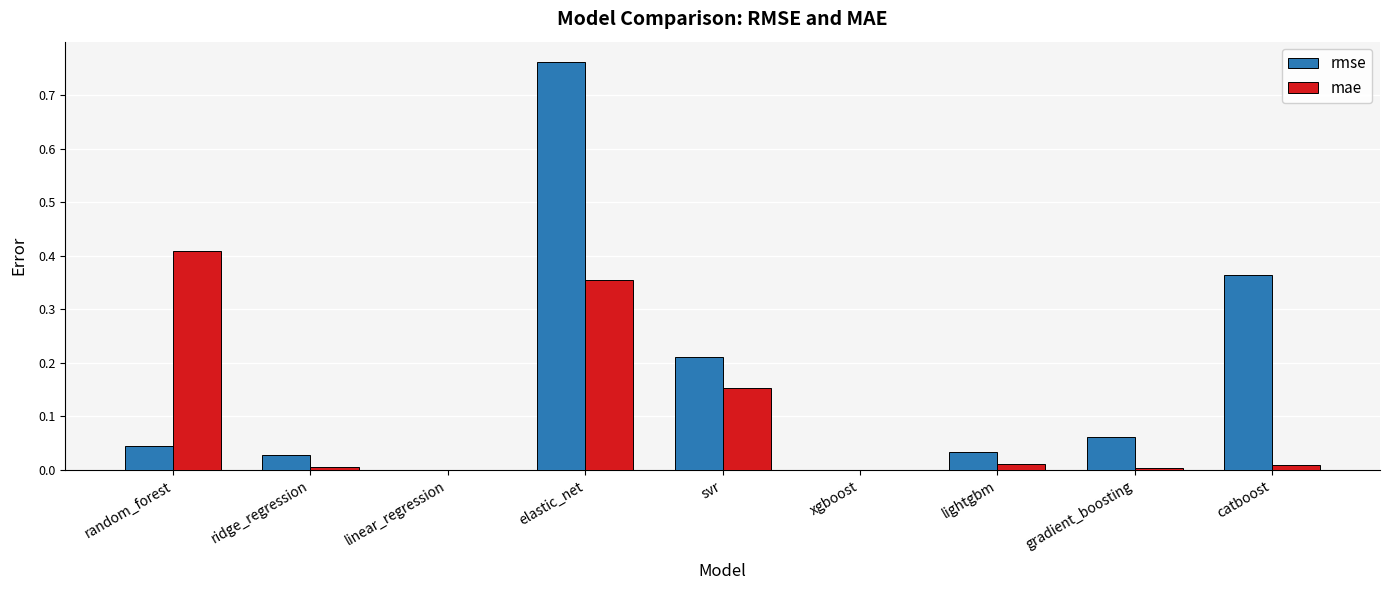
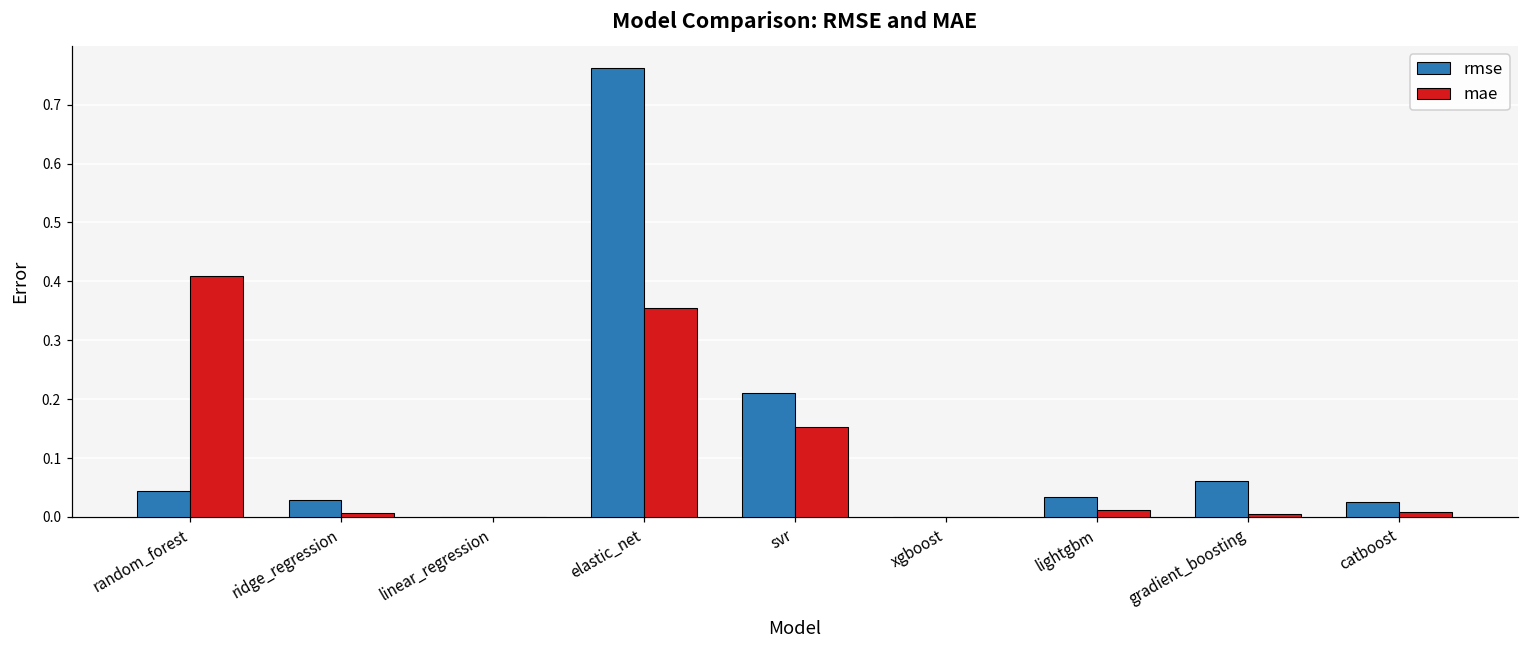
rmse, catboost: 0.36 -> 0.02
